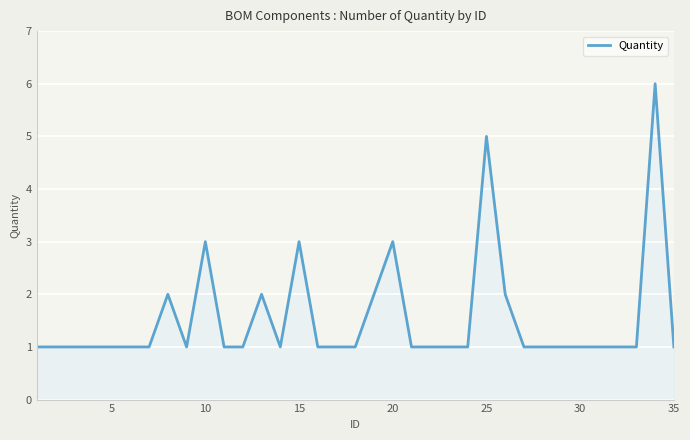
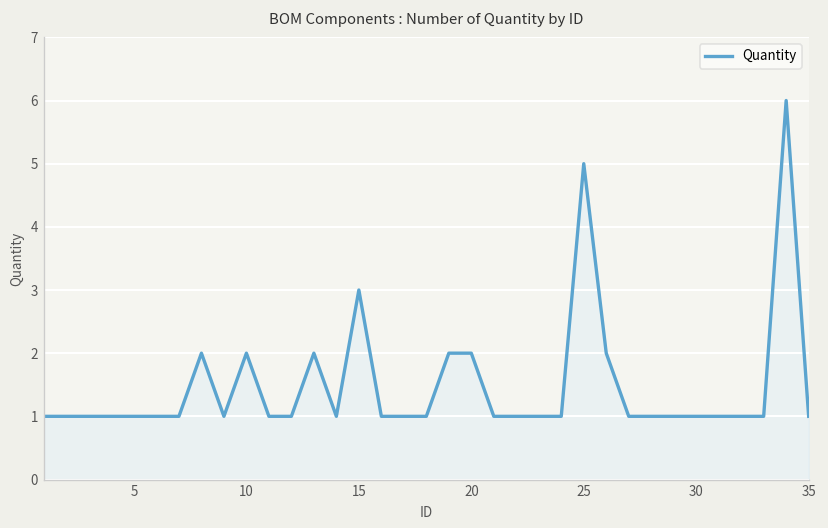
10: 3 -> 2
20: 3 -> 2
